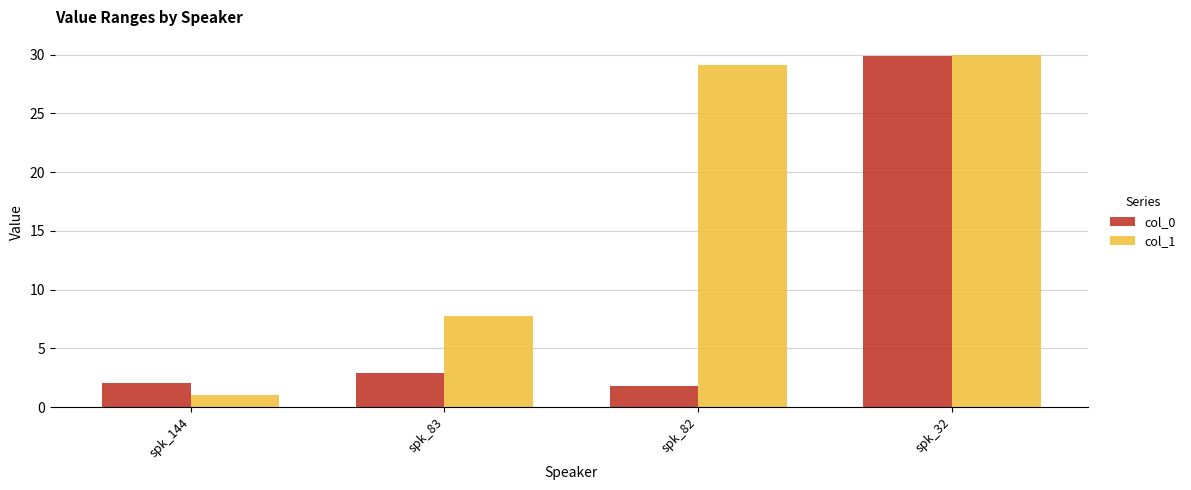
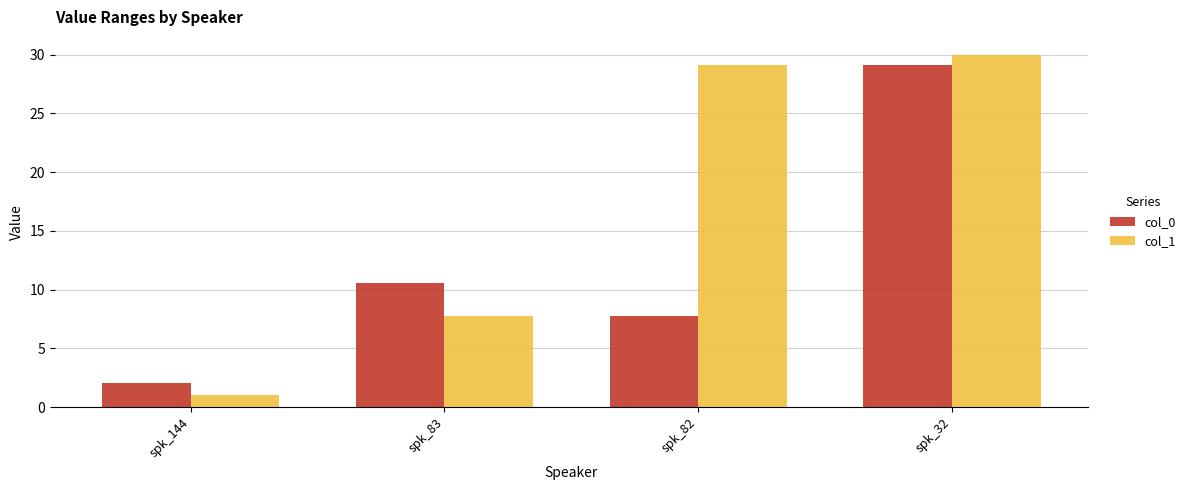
col_0, spk_83: 3.0 -> 10.5
col_0, spk_82: 1.8 -> 7.8
col_0, spk_32: 29.9 -> 29.1
